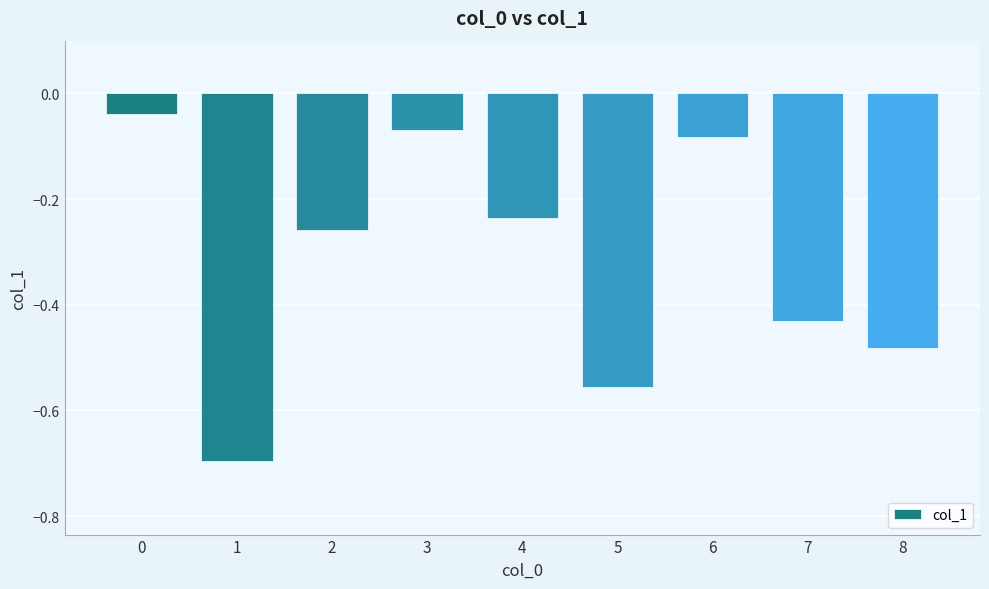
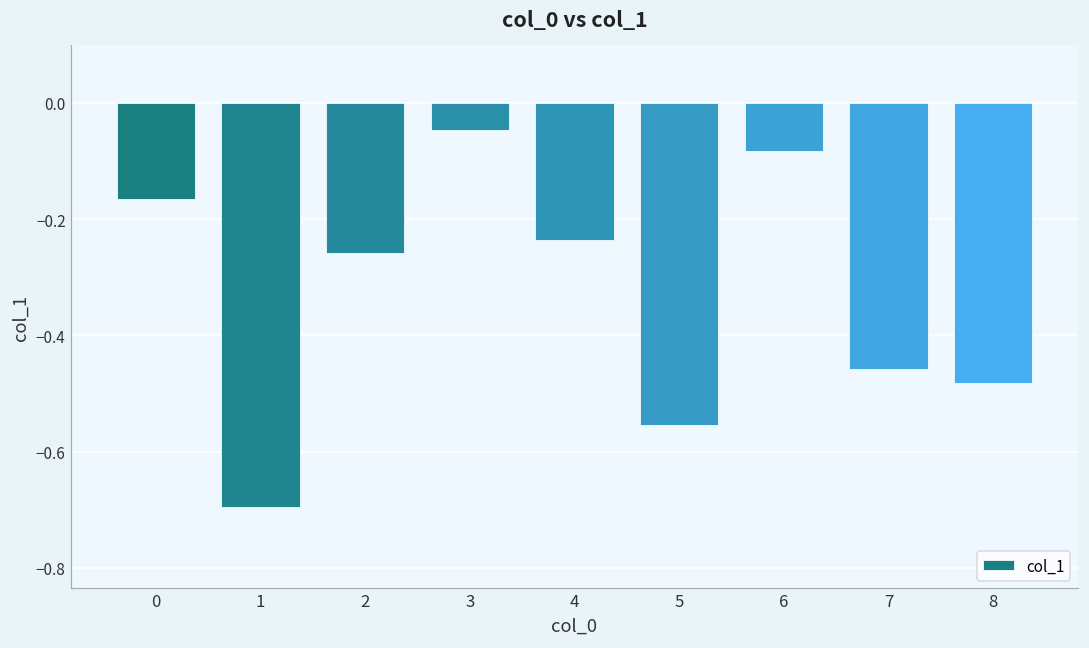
0: -0.04 -> -0.17
3: -0.07 -> -0.05
7: -0.43 -> -0.46
